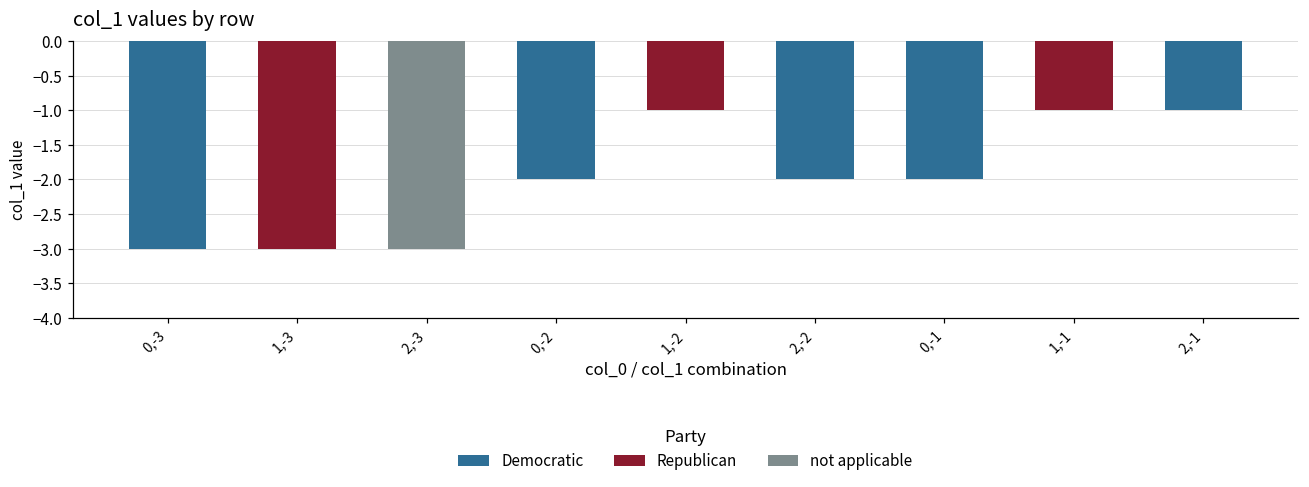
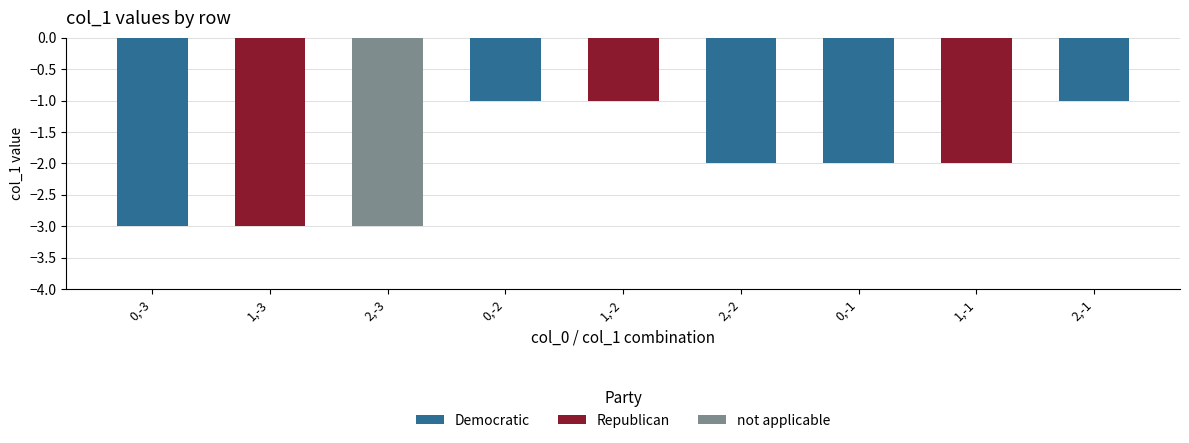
0,-2: -2 -> -1
1,-1: -1 -> -2
